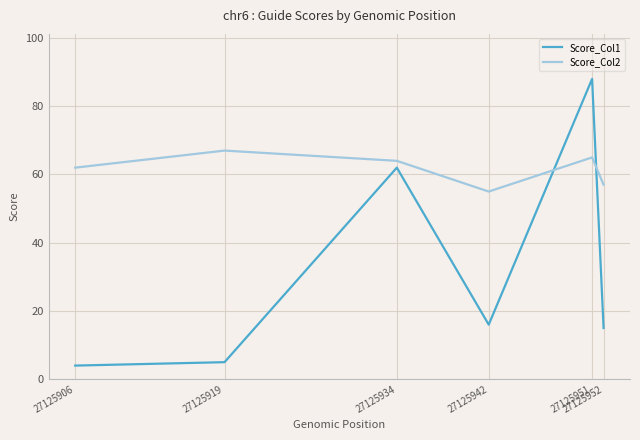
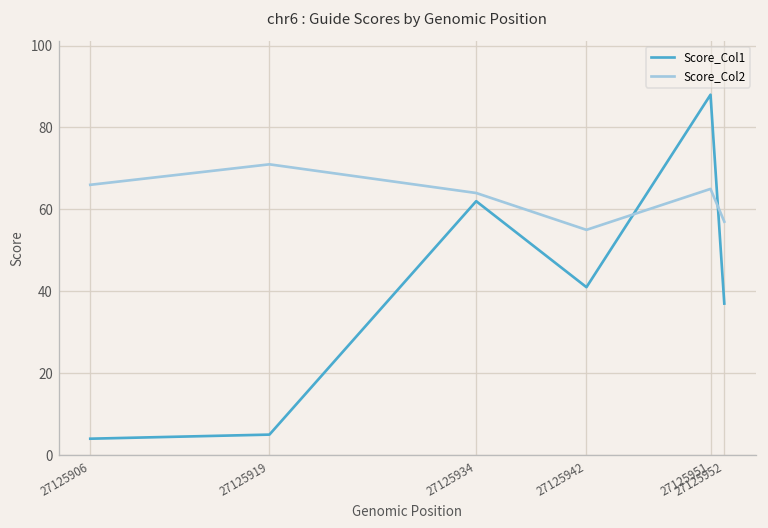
Score_Col2, 27125906: 62 -> 66
Score_Col2, 27125919: 67 -> 71
Score_Col1, 27125942: 16 -> 41
Score_Col1, 27125952: 15 -> 37
